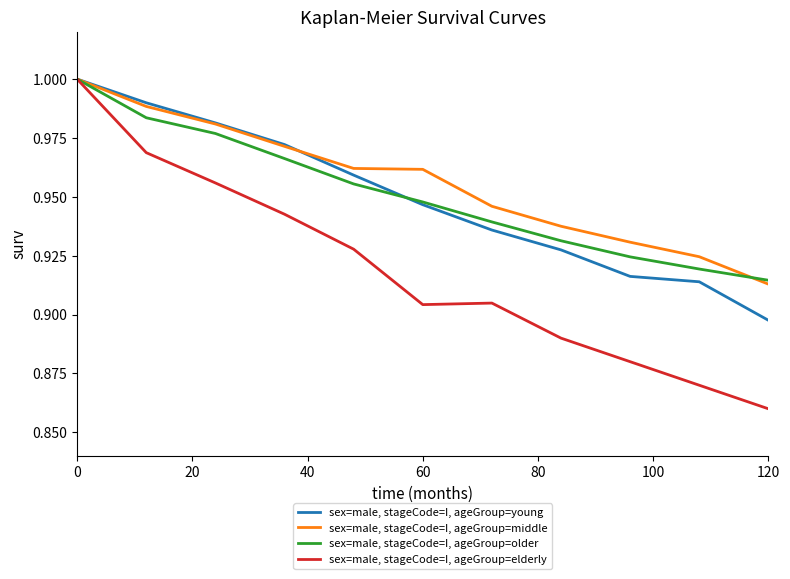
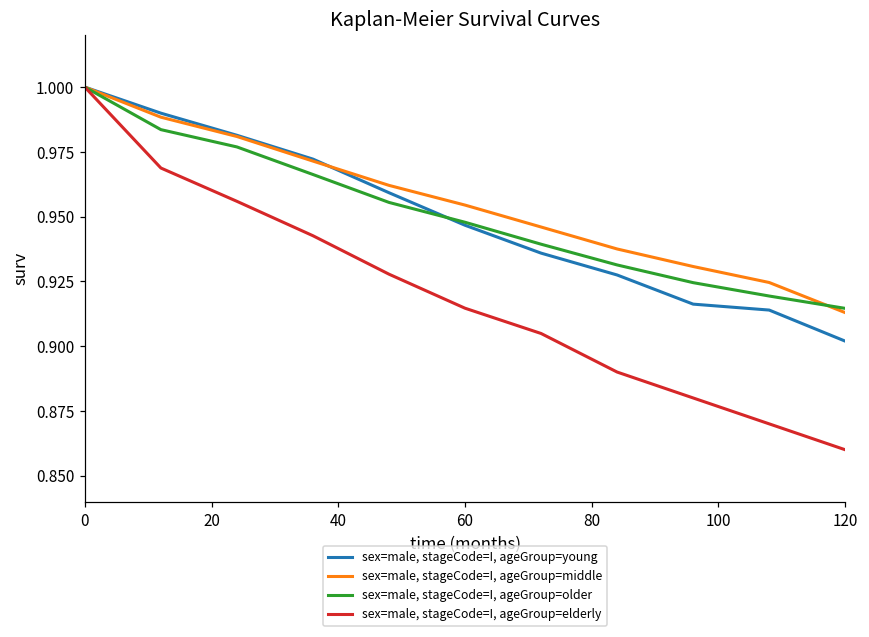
sex=male, stageCode=I, ageGroup=middle, 60: 0.962 -> 0.954
sex=male, stageCode=I, ageGroup=elderly, 60: 0.904 -> 0.915
sex=male, stageCode=I, ageGroup=young, 120: 0.898 -> 0.902
